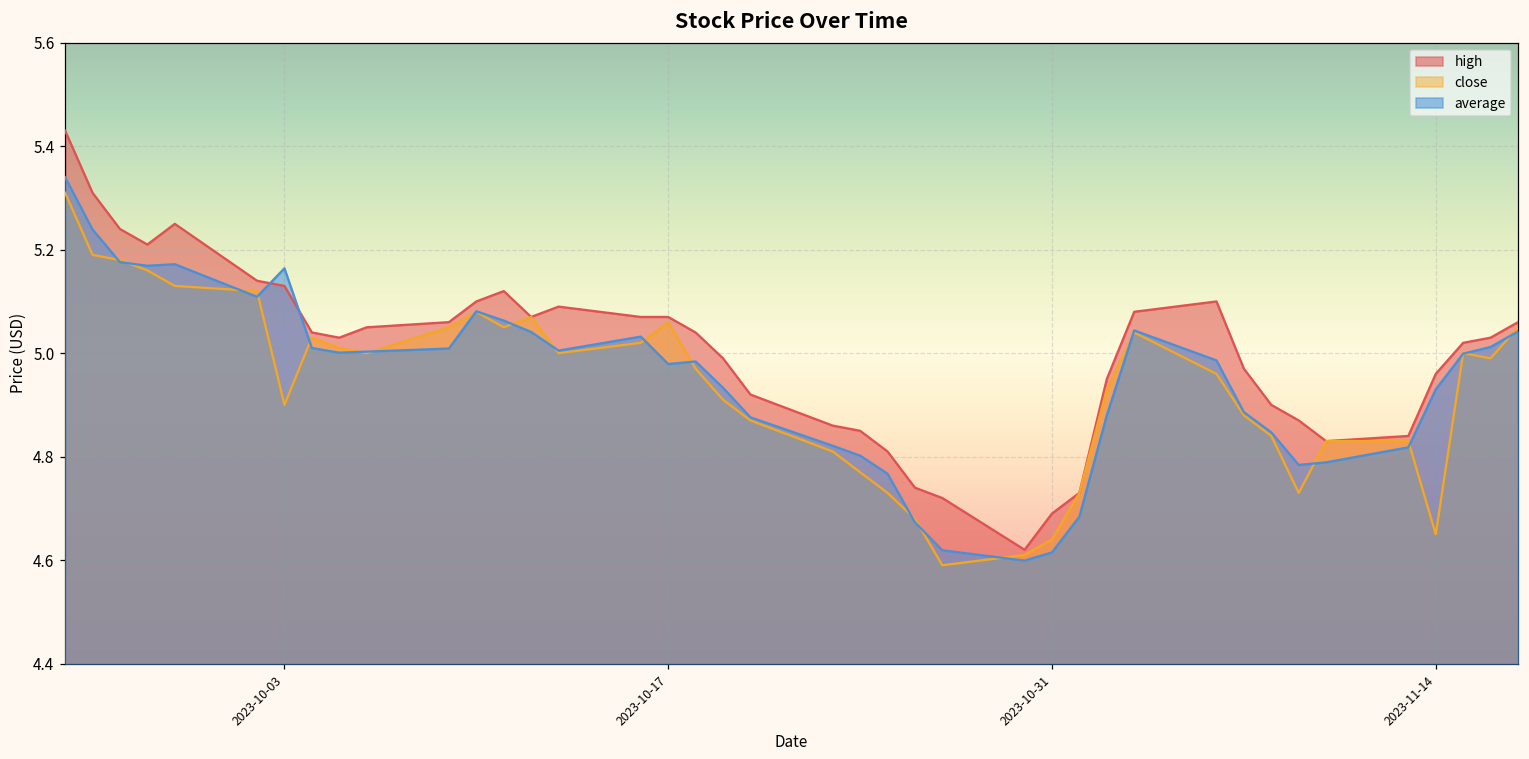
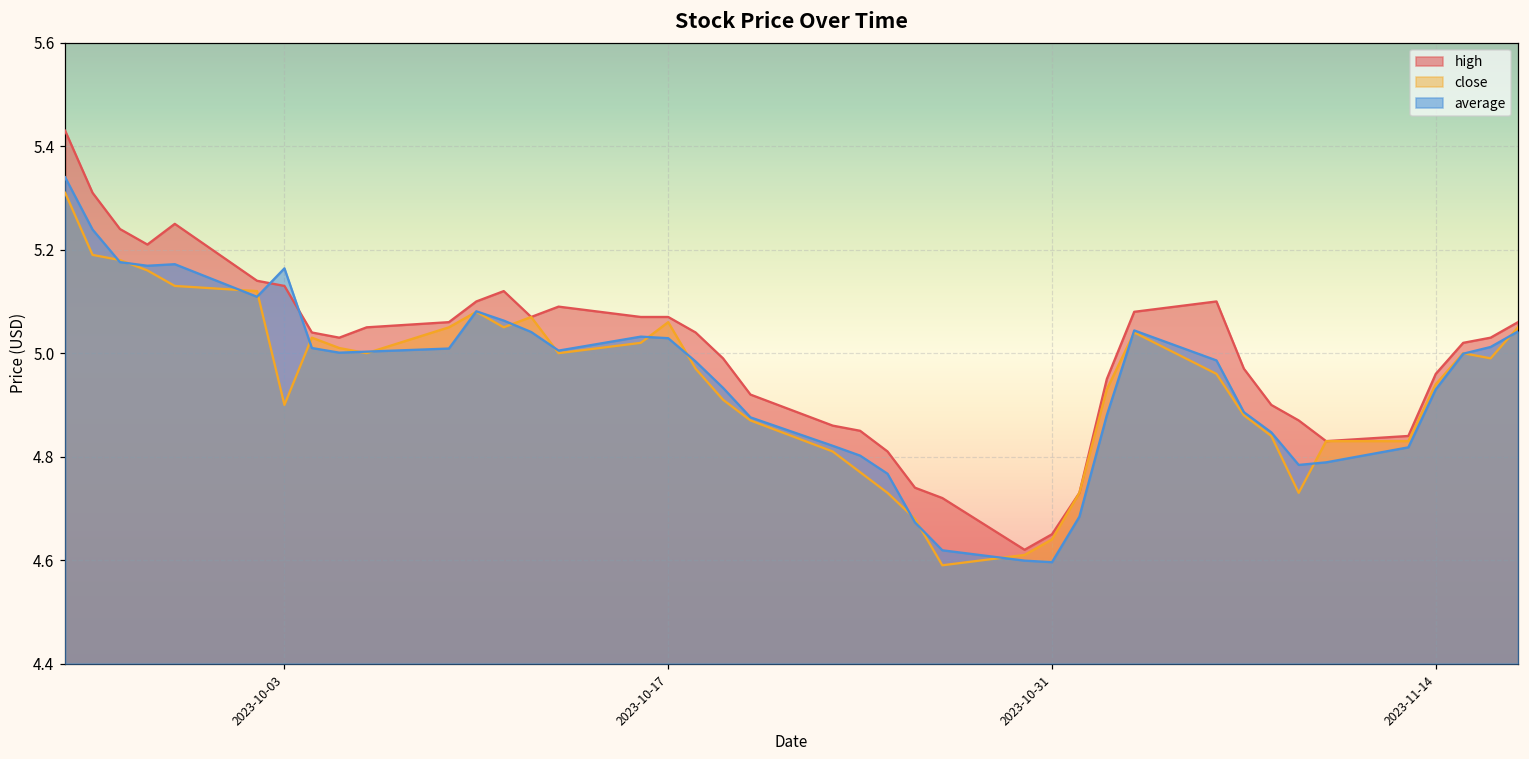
average, 2023-10-17: 4.98 -> 5.03
high, 2023-10-31: 4.69 -> 4.65
average, 2023-10-31: 4.62 -> 4.60
close, 2023-11-14: 4.65 -> 4.94
